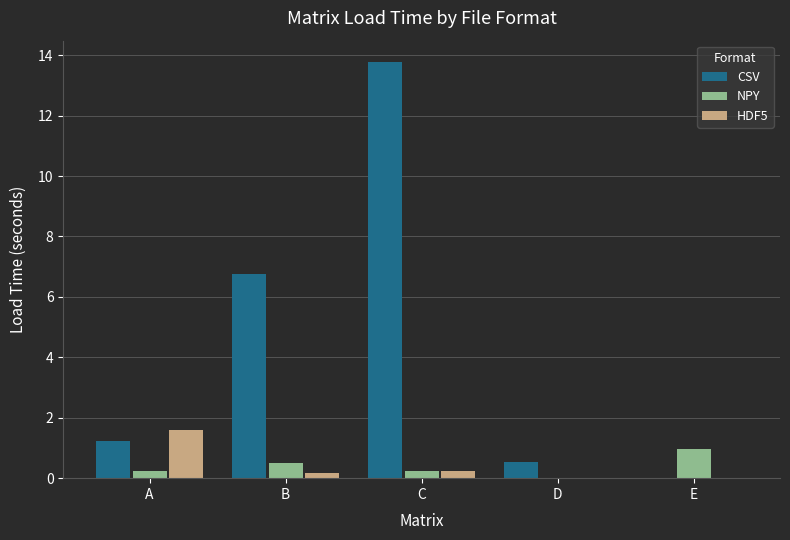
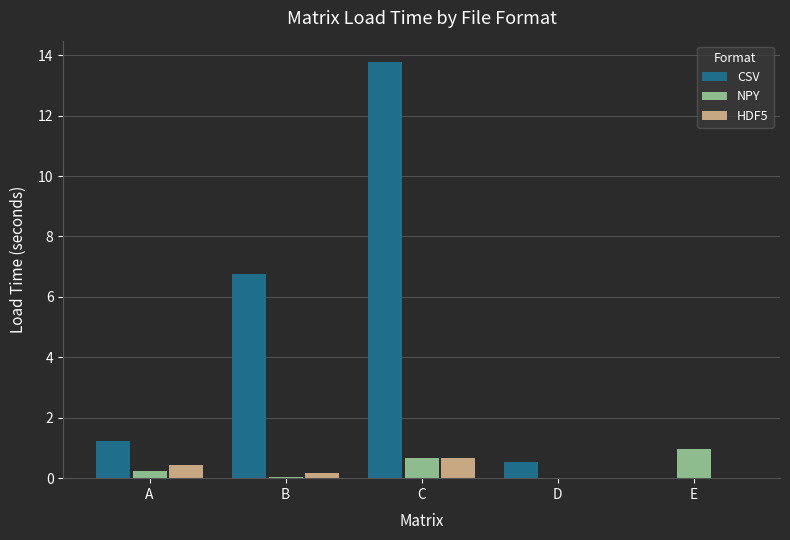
HDF5, A: 1.6 -> 0.4
NPY, B: 0.5 -> 0.0
NPY, C: 0.2 -> 0.7
HDF5, C: 0.2 -> 0.7
